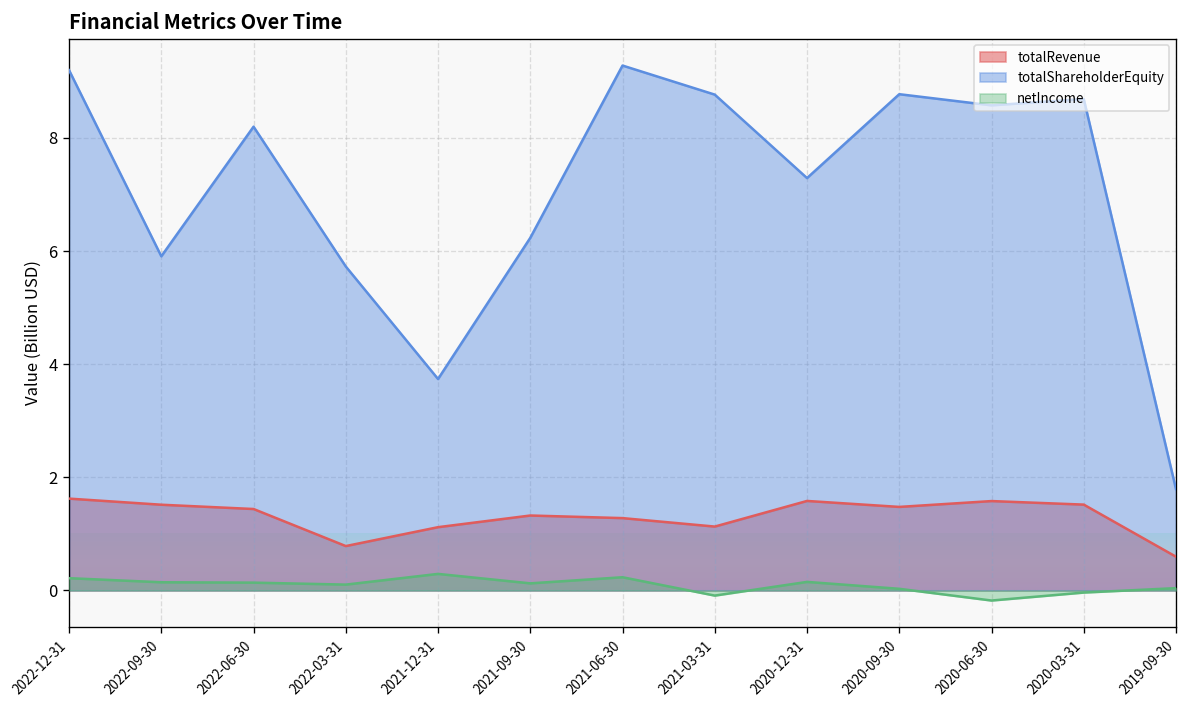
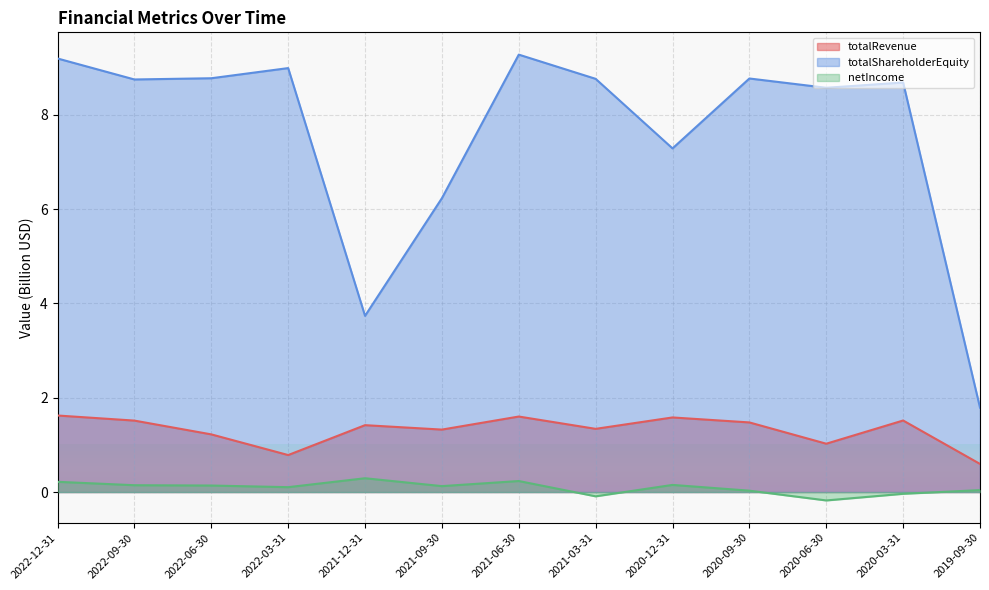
totalShareholderEquity, 2022-09-30: 5.9 -> 8.8
totalRevenue, 2022-06-30: 1.4 -> 1.2
totalShareholderEquity, 2022-06-30: 8.2 -> 8.8
totalShareholderEquity, 2022-03-31: 5.7 -> 9.0
totalRevenue, 2021-12-31: 1.1 -> 1.4
totalRevenue, 2021-06-30: 1.3 -> 1.6
totalRevenue, 2021-03-31: 1.1 -> 1.3
totalRevenue, 2020-06-30: 1.6 -> 1.0
